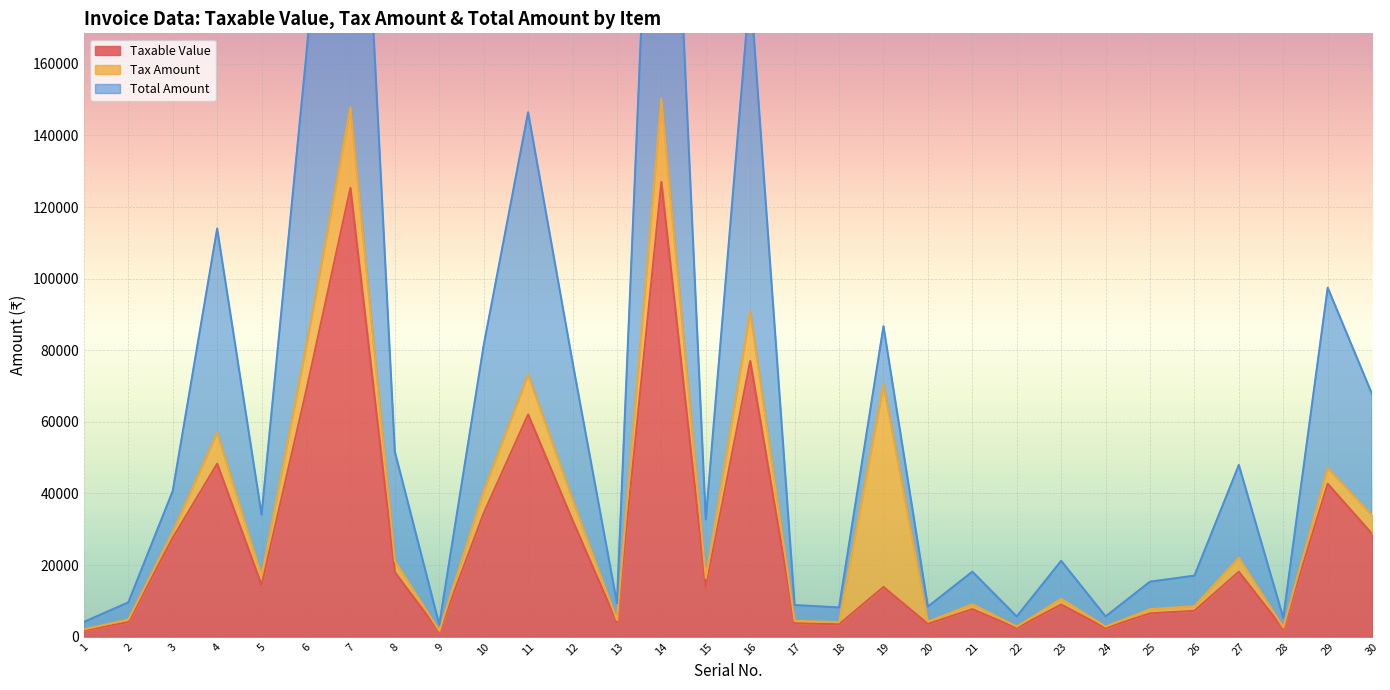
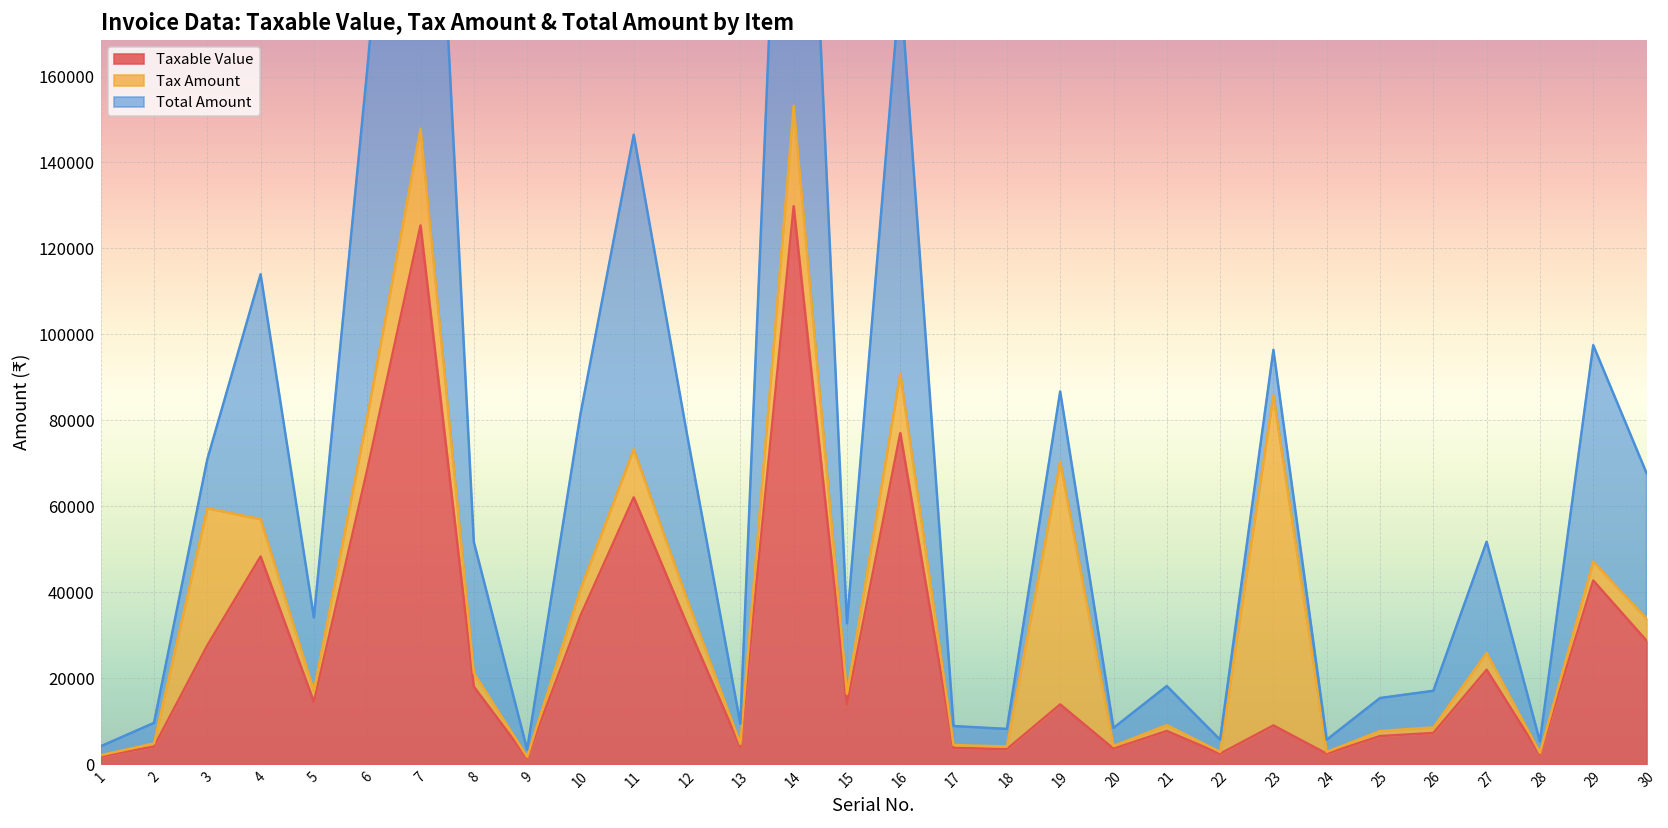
Tax Amount, 3: 2000 -> 32000
Taxable Value, 14: 127000 -> 130000
Tax Amount, 23: 2000 -> 77000
Taxable Value, 27: 18000 -> 22000
